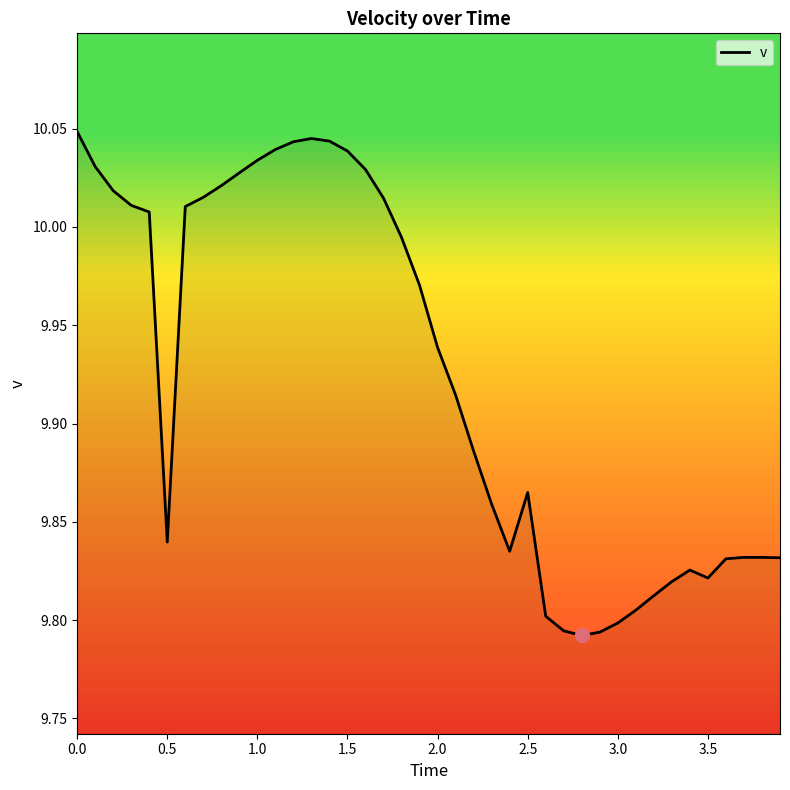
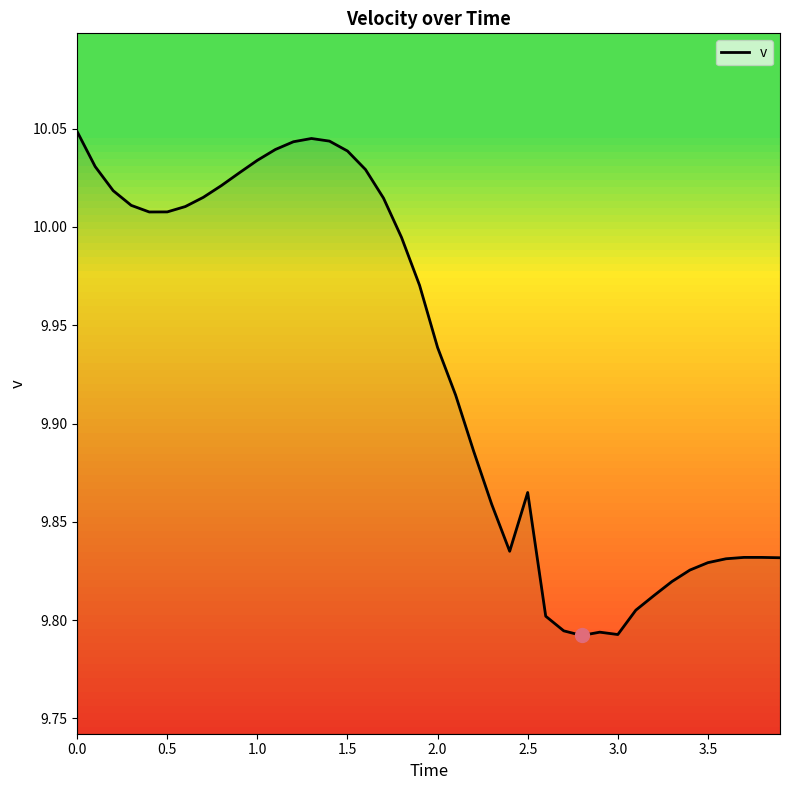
v, 0.5: 9.840 -> 10.008
v, 3.0: 9.798 -> 9.793
v, 3.5: 9.821 -> 9.829
